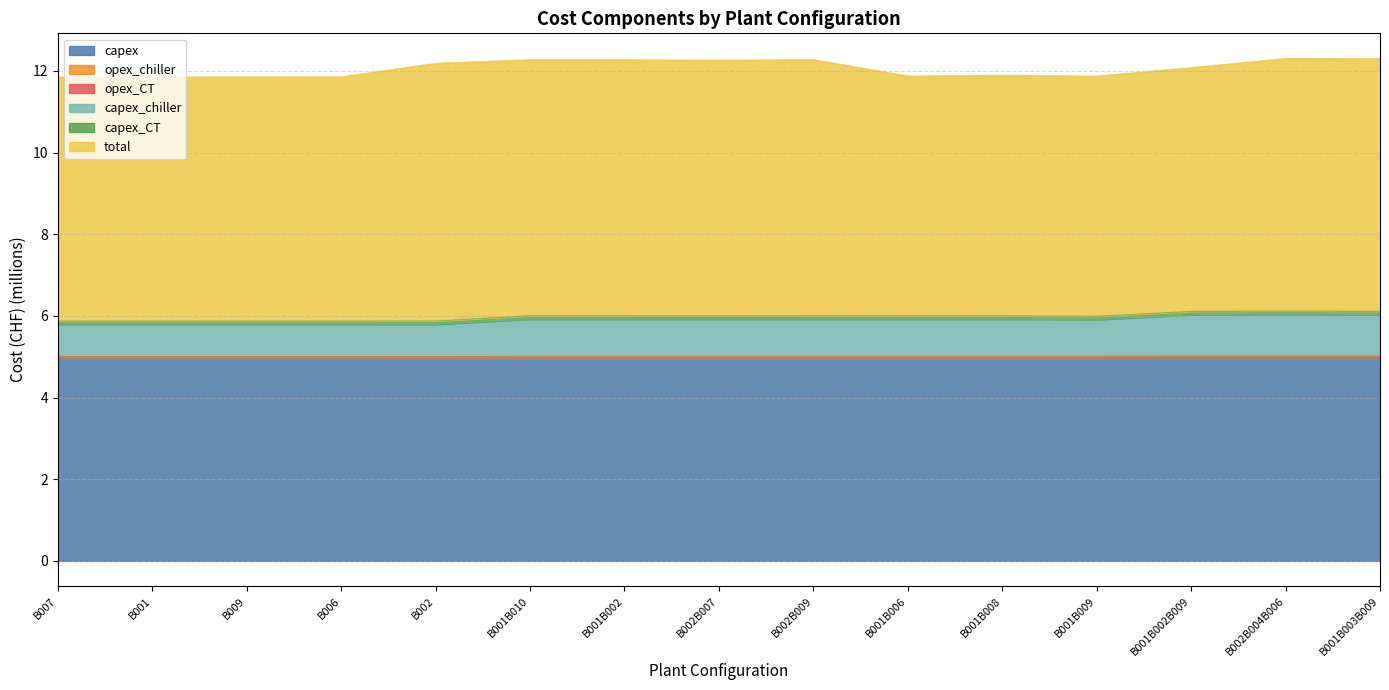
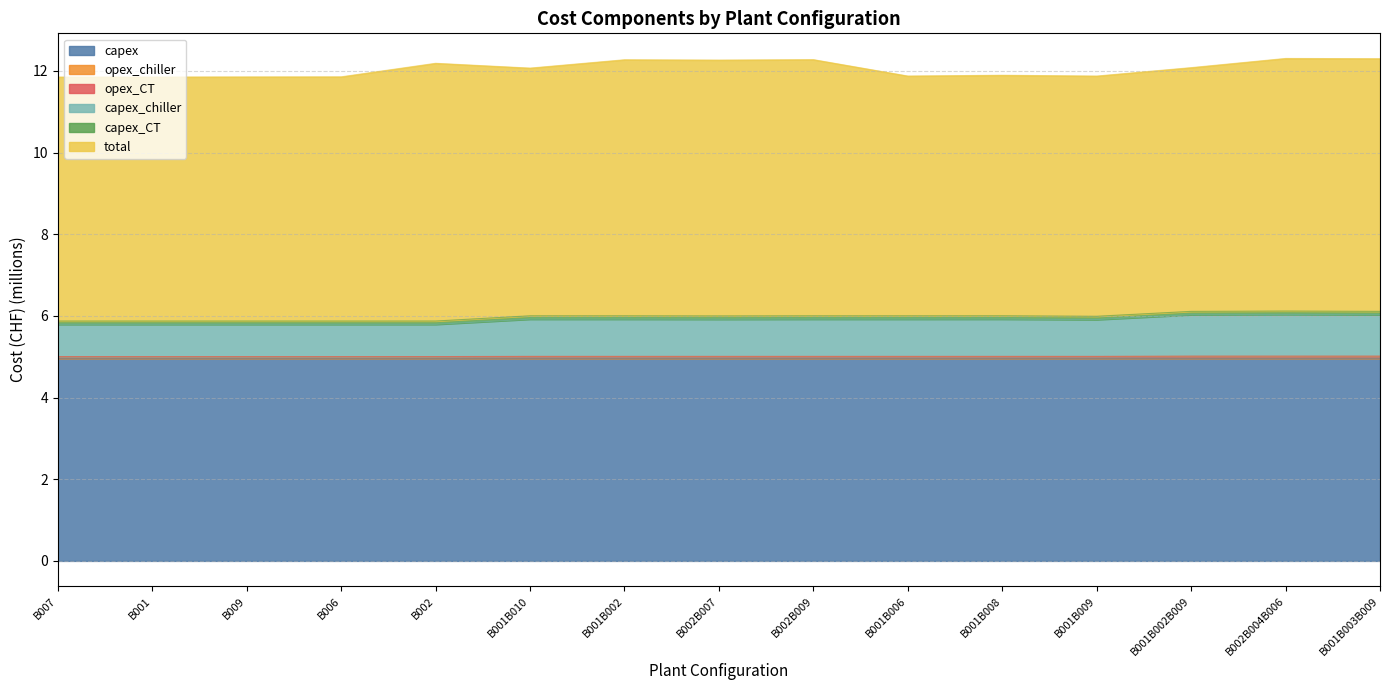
total, B001B010: 6.3 -> 6.1
